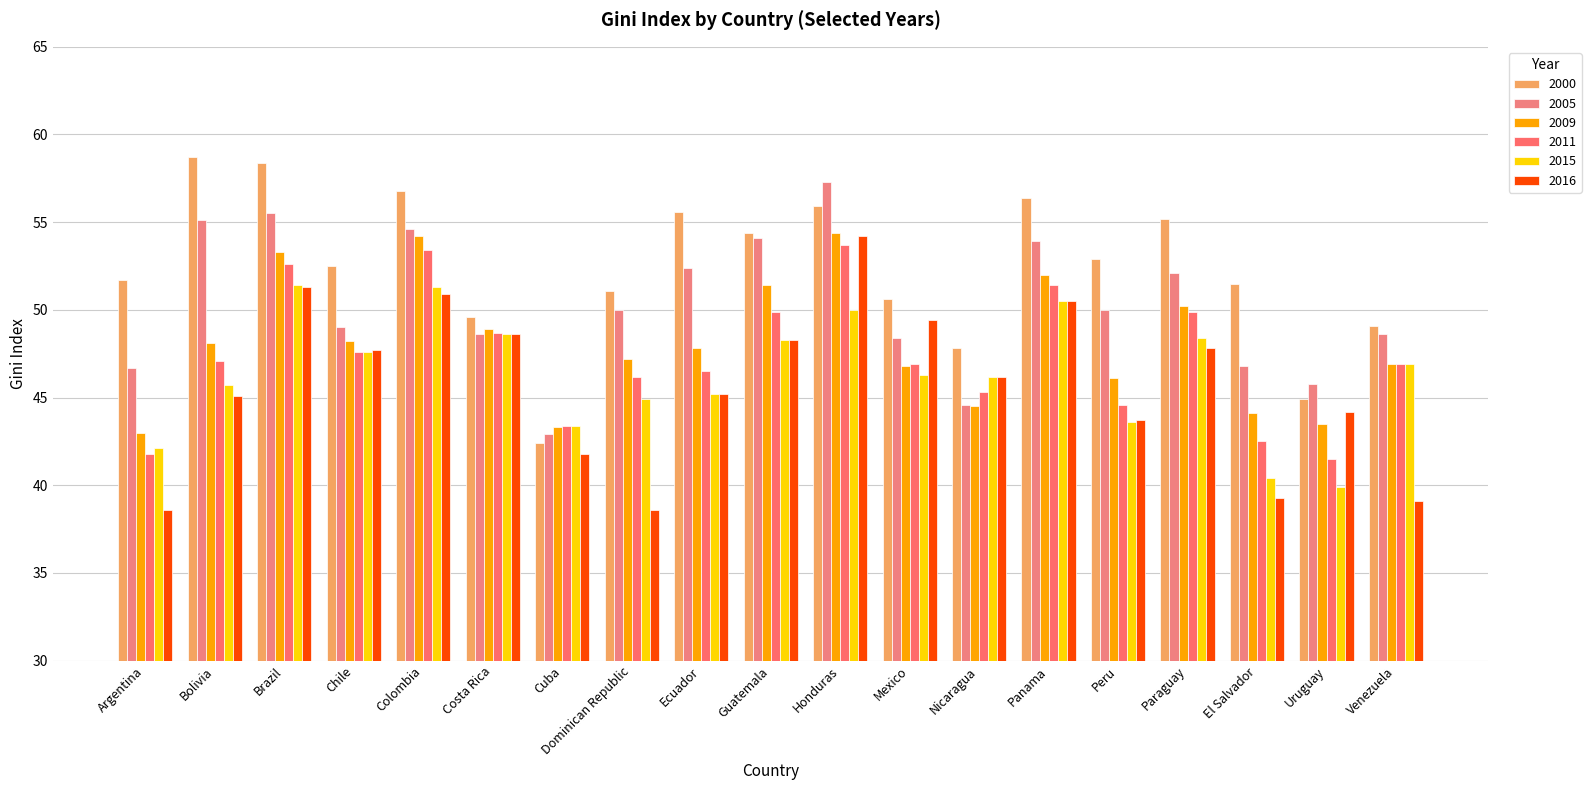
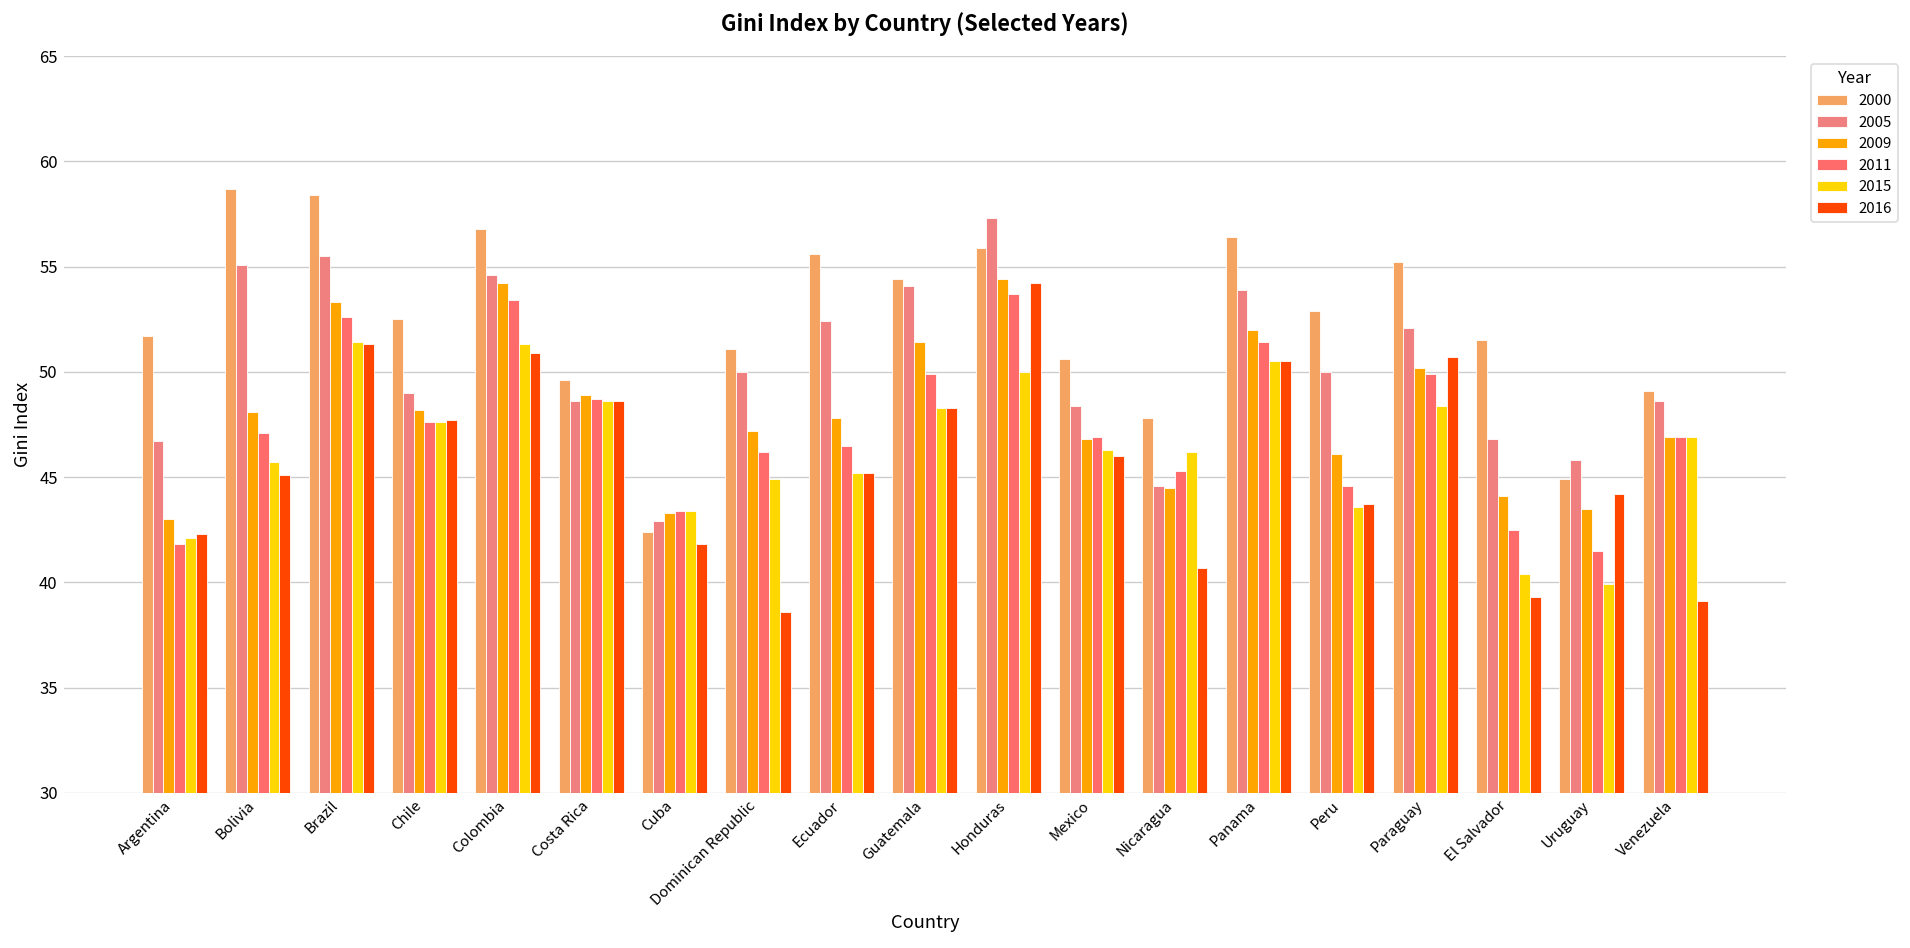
2016, Argentina: 38.6 -> 42.3
2016, Mexico: 49.4 -> 46.0
2016, Nicaragua: 46.2 -> 40.7
2016, Paraguay: 47.8 -> 50.7
